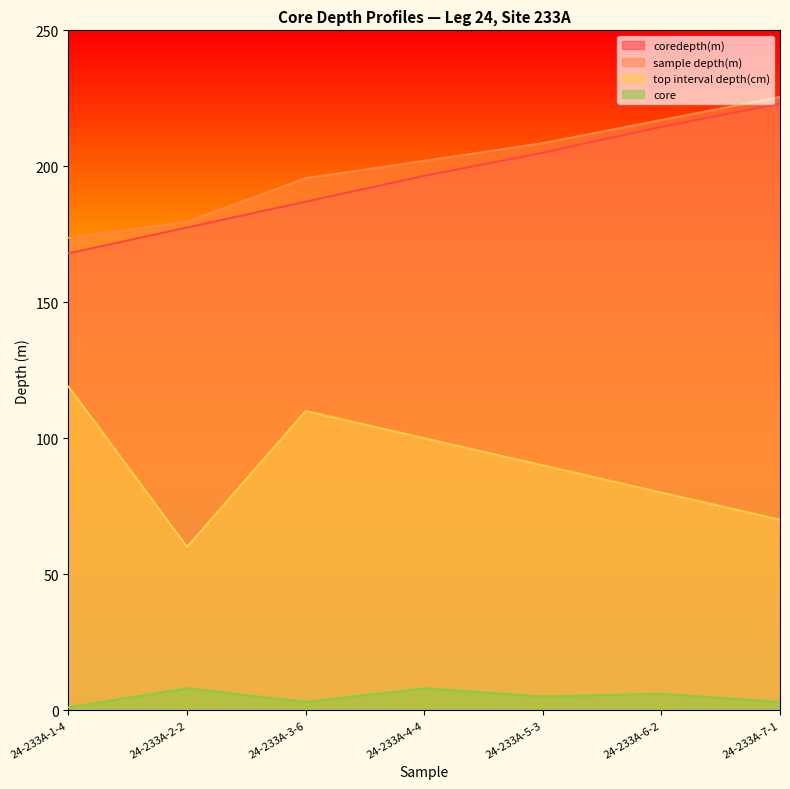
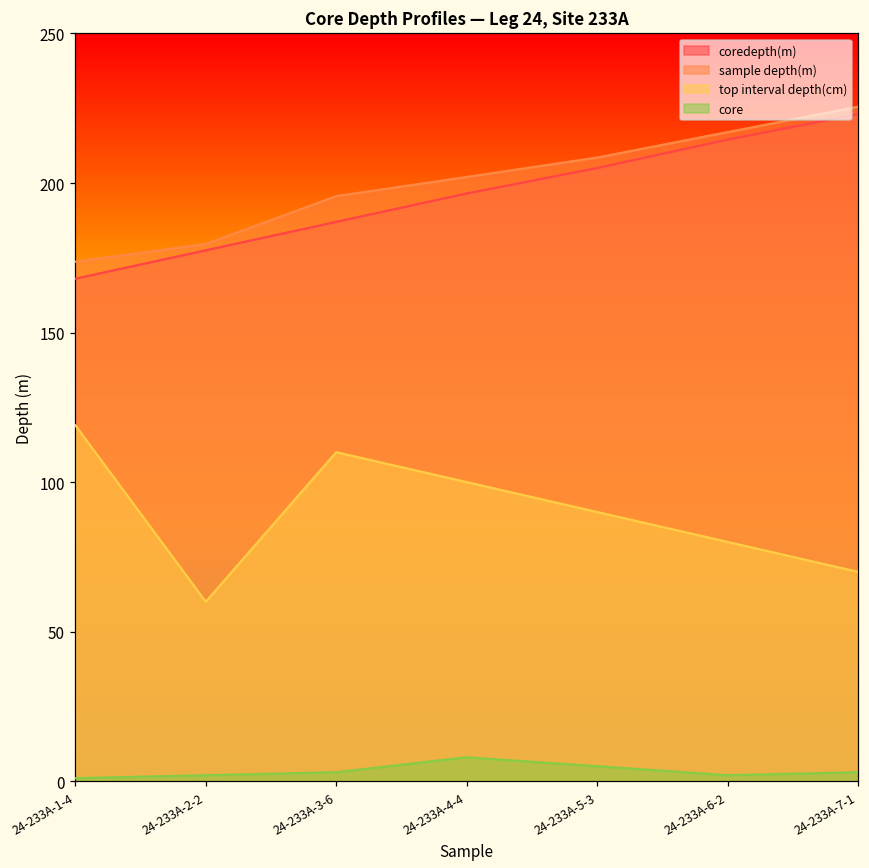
core, 24-233A-2-2: 8 -> 2
core, 24-233A-6-2: 6 -> 2
